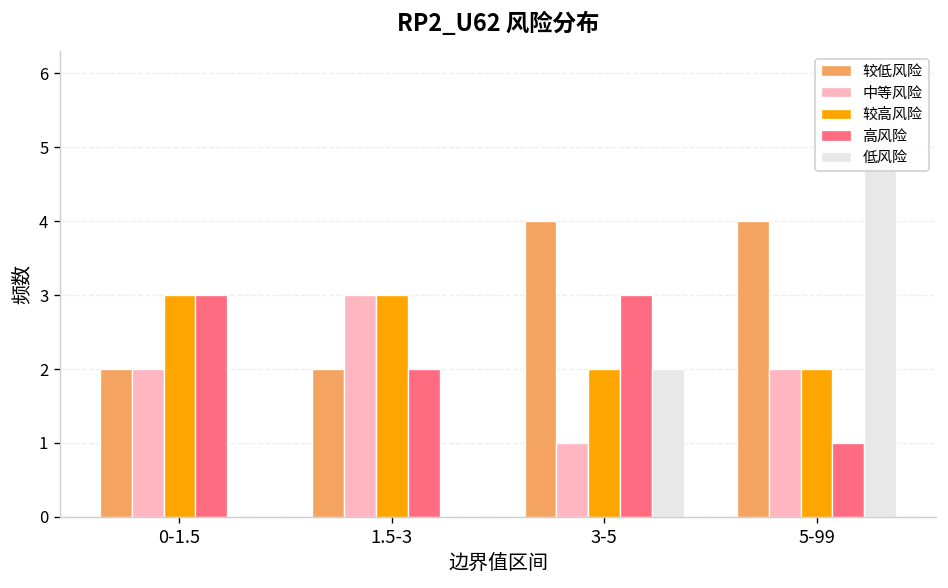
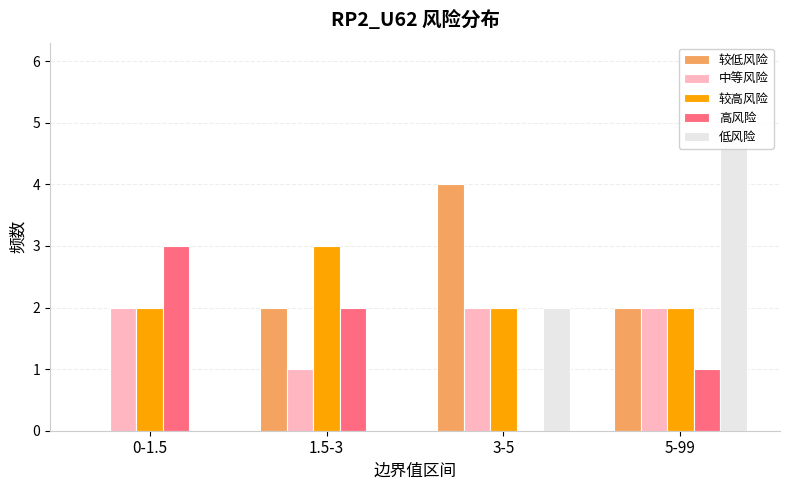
较低风险, 0-1.5: 2 -> 0
较高风险, 0-1.5: 3 -> 2
中等风险, 1.5-3: 3 -> 1
中等风险, 3-5: 1 -> 2
高风险, 3-5: 3 -> 0
较低风险, 5-99: 4 -> 2
